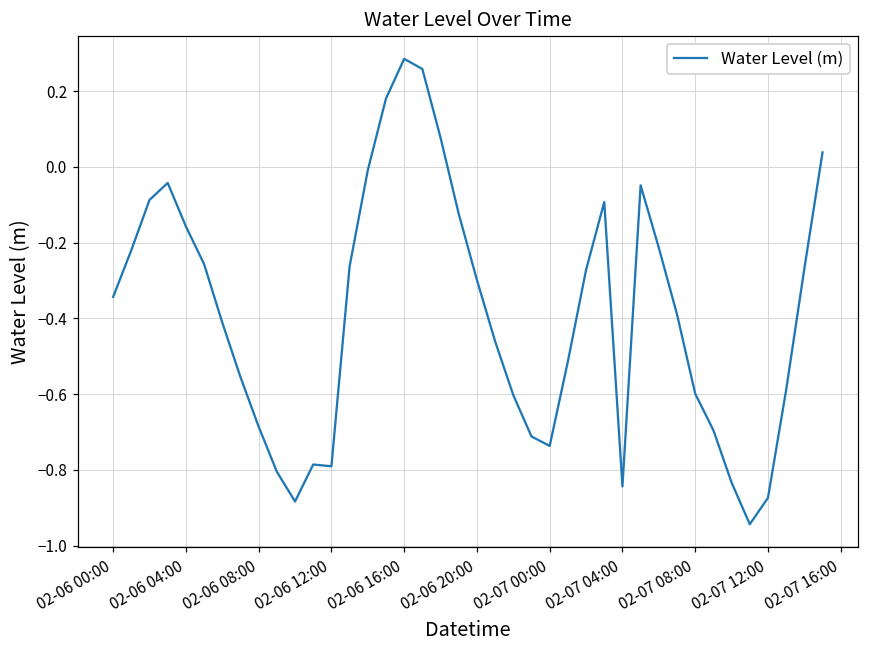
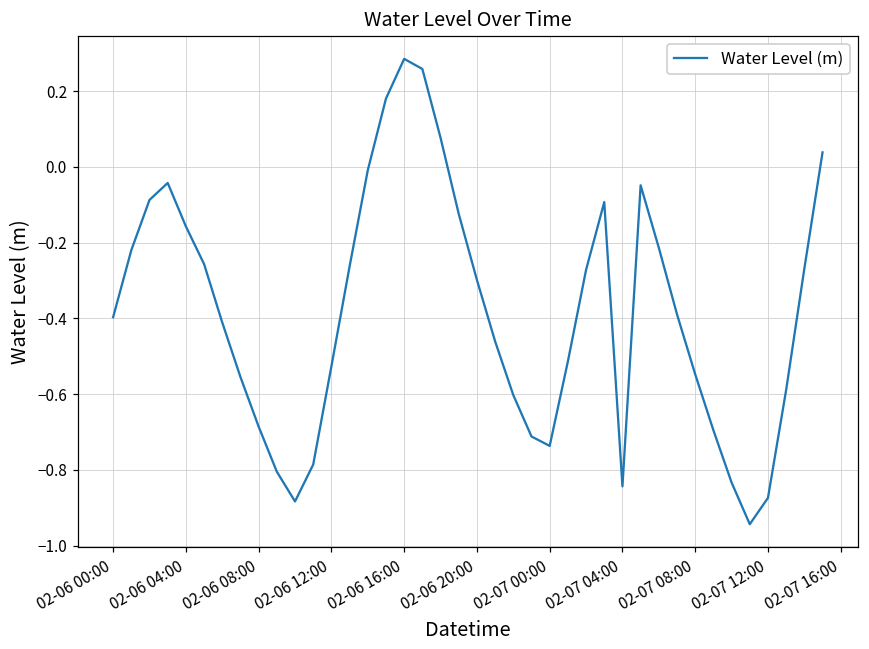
02-06 00:00: -0.34 -> -0.40
02-06 12:00: -0.79 -> -0.53
02-07 08:00: -0.60 -> -0.55
